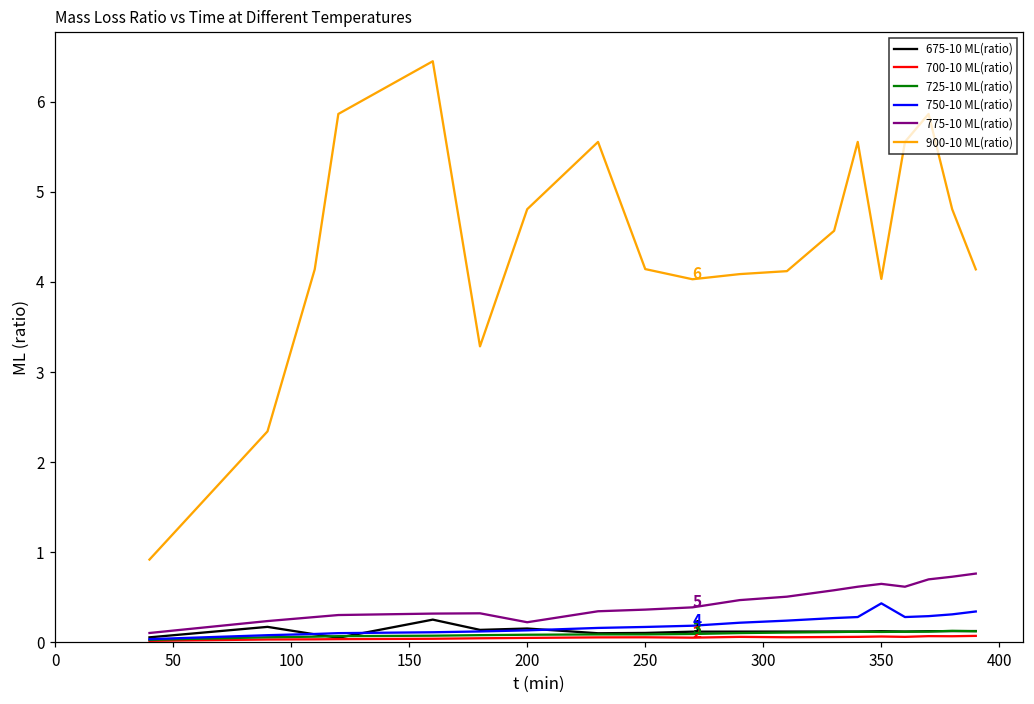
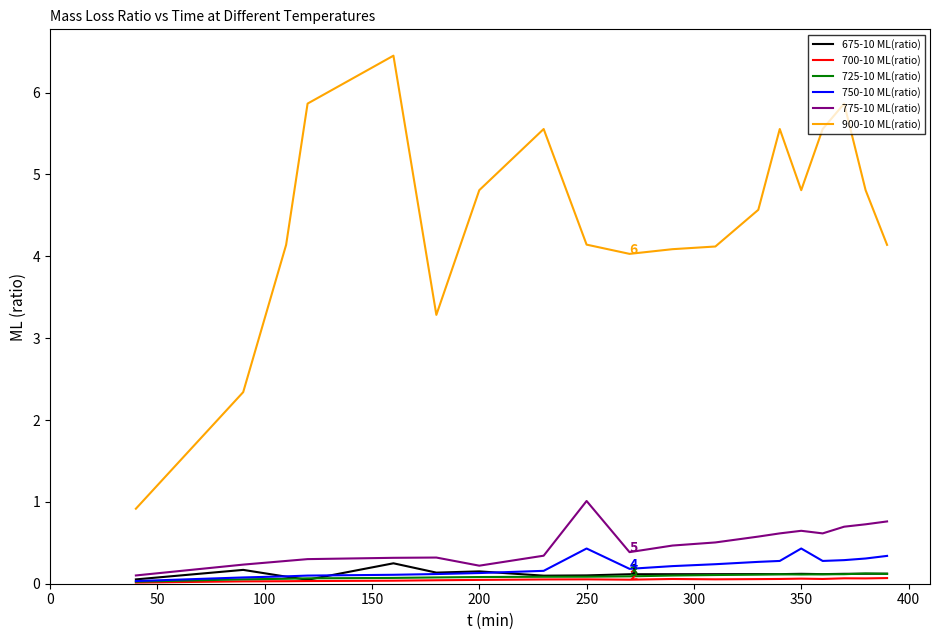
750-10 ML(ratio), 250: 0.2 -> 0.4
775-10 ML(ratio), 250: 0.4 -> 1.0
900-10 ML(ratio), 350: 4.0 -> 4.8
